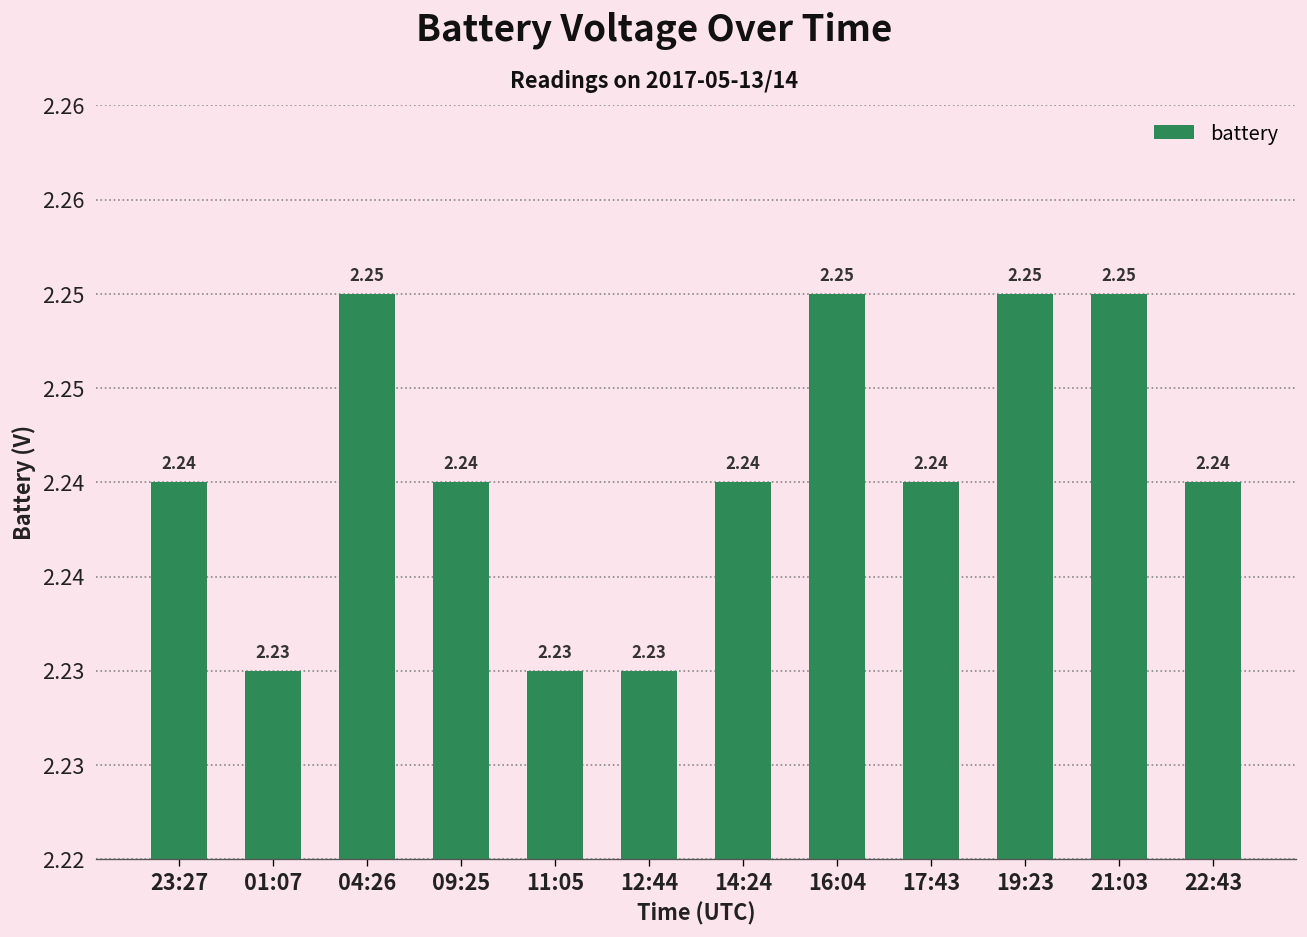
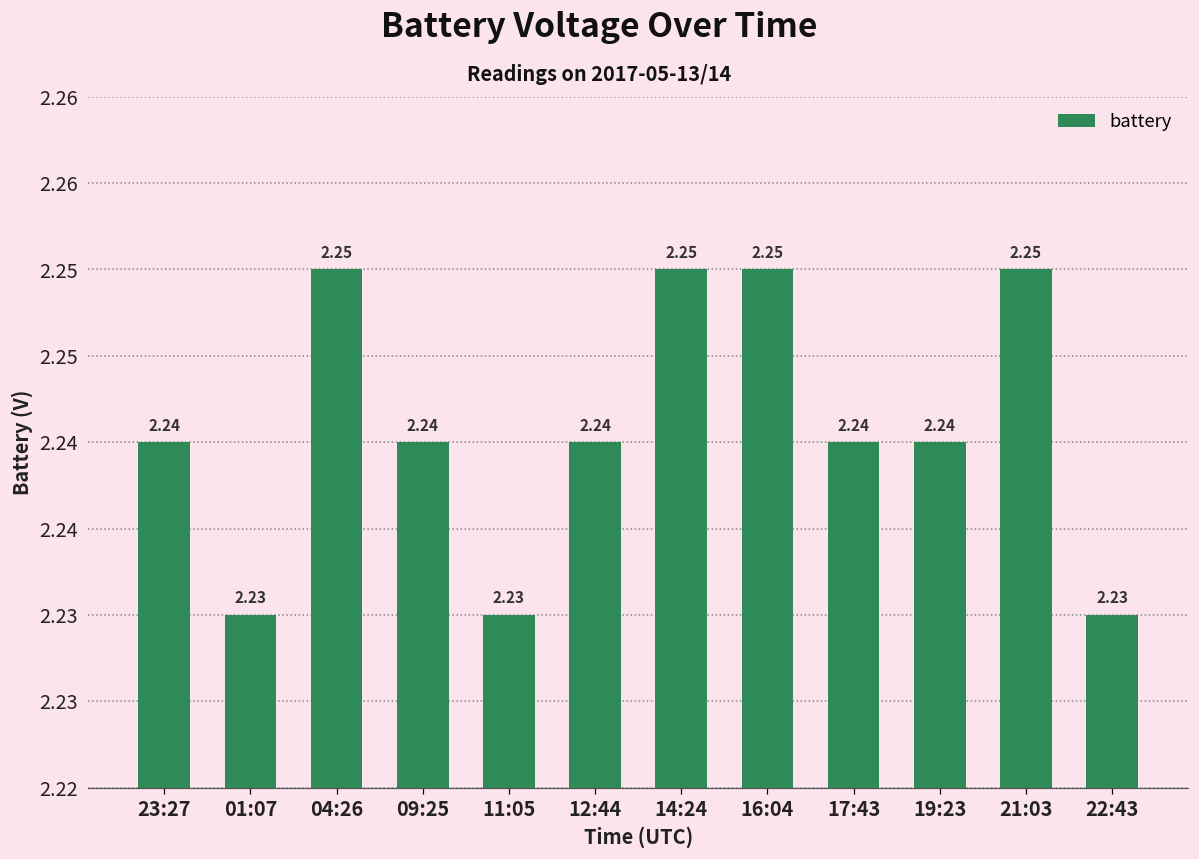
12:44: 2.23 -> 2.24
14:24: 2.24 -> 2.25
19:23: 2.25 -> 2.24
22:43: 2.24 -> 2.23
